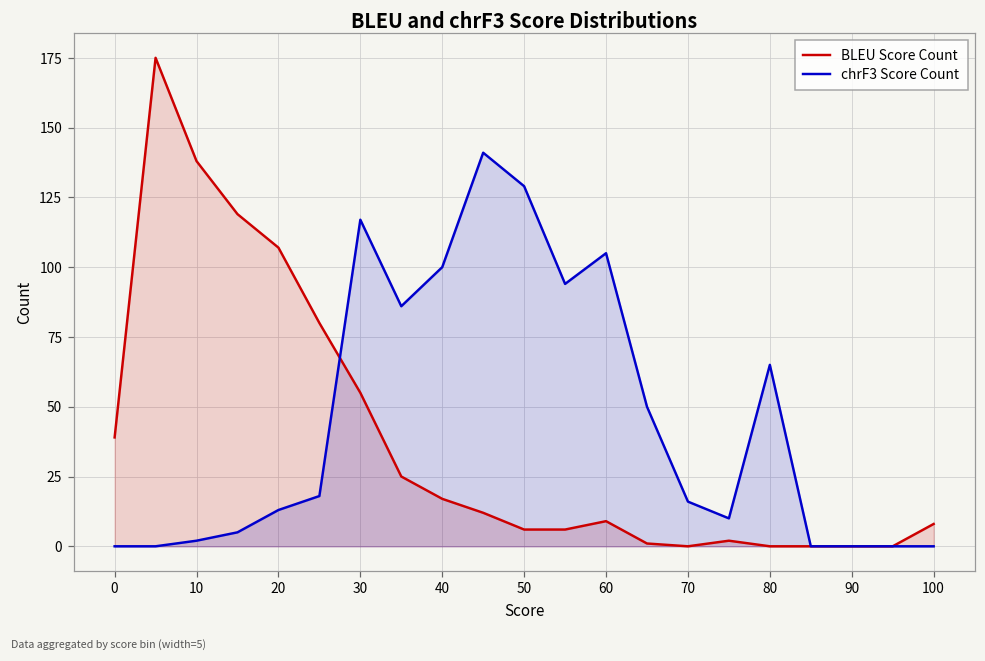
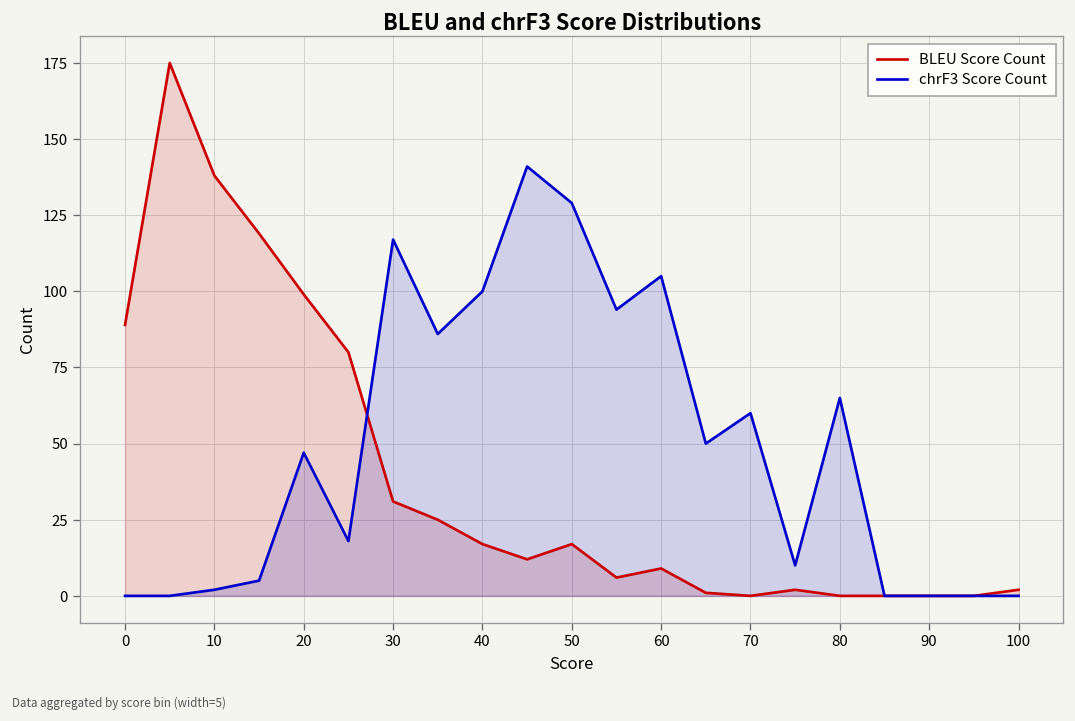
BLEU Score Count, 0: 39 -> 89
BLEU Score Count, 20: 107 -> 99
chrF3 Score Count, 20: 13 -> 47
BLEU Score Count, 30: 55 -> 31
BLEU Score Count, 50: 6 -> 17
chrF3 Score Count, 70: 16 -> 60
BLEU Score Count, 100: 8 -> 2
